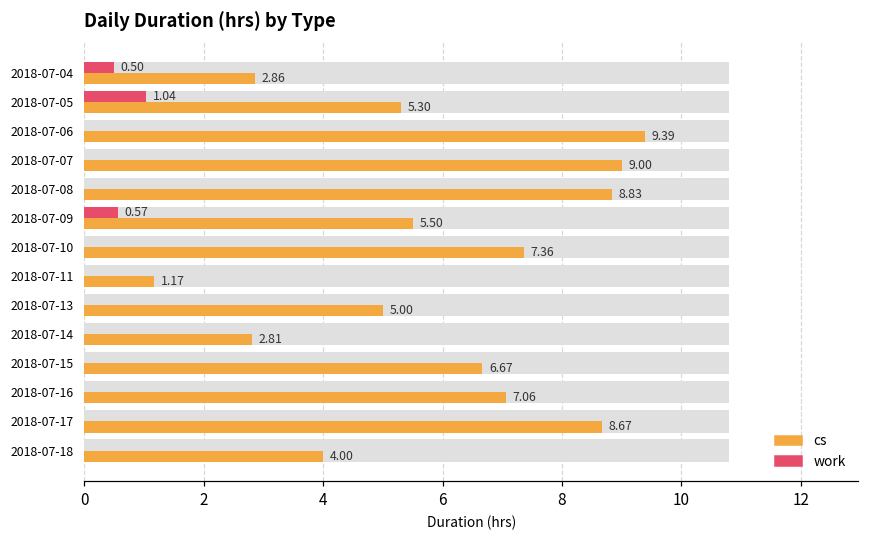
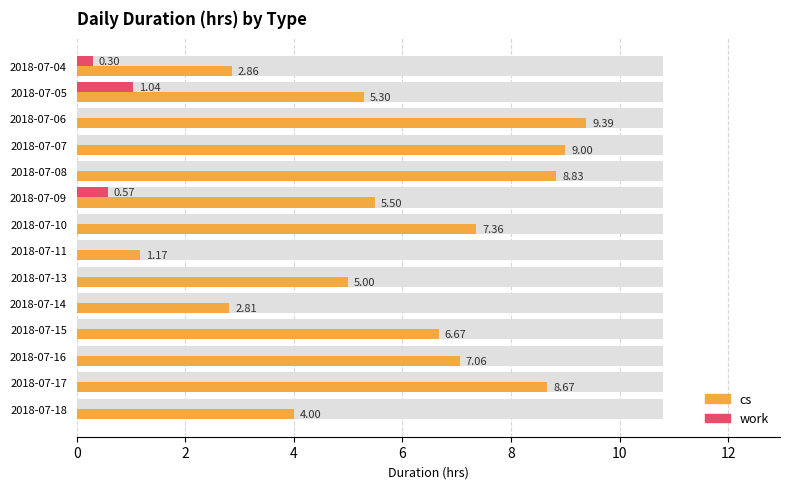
work, 2018-07-04: 0.50 -> 0.30
